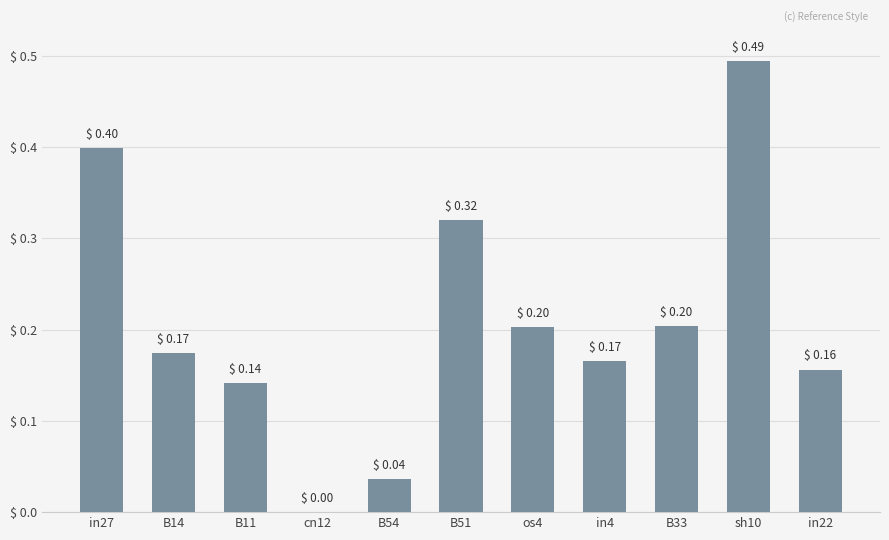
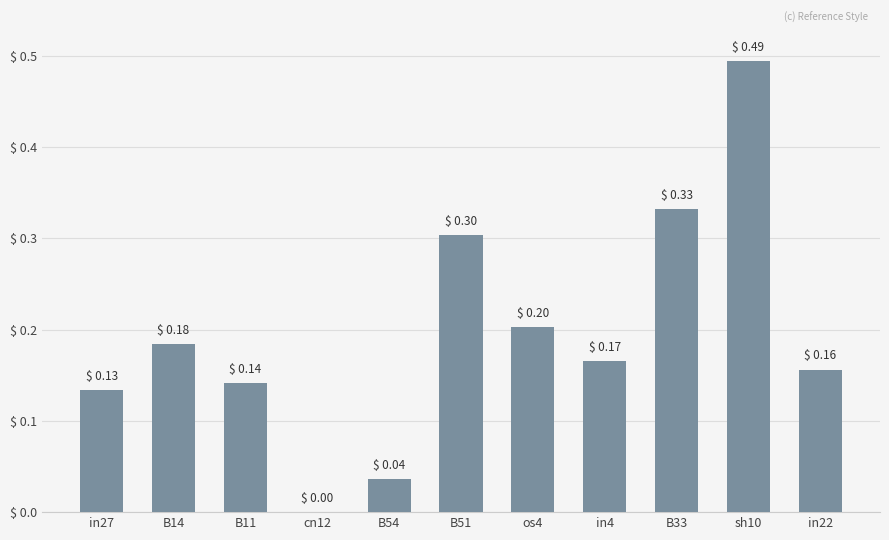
in27: 0.40 -> 0.13
B14: 0.17 -> 0.18
B51: 0.32 -> 0.30
B33: 0.20 -> 0.33
